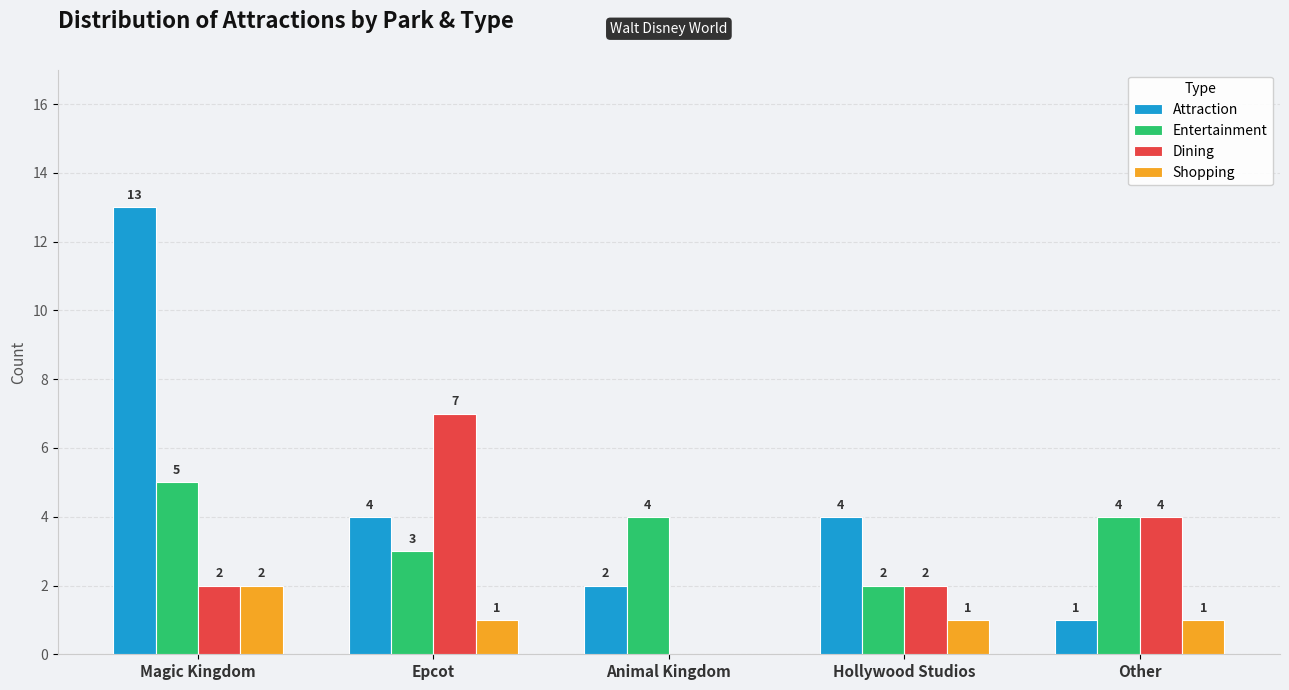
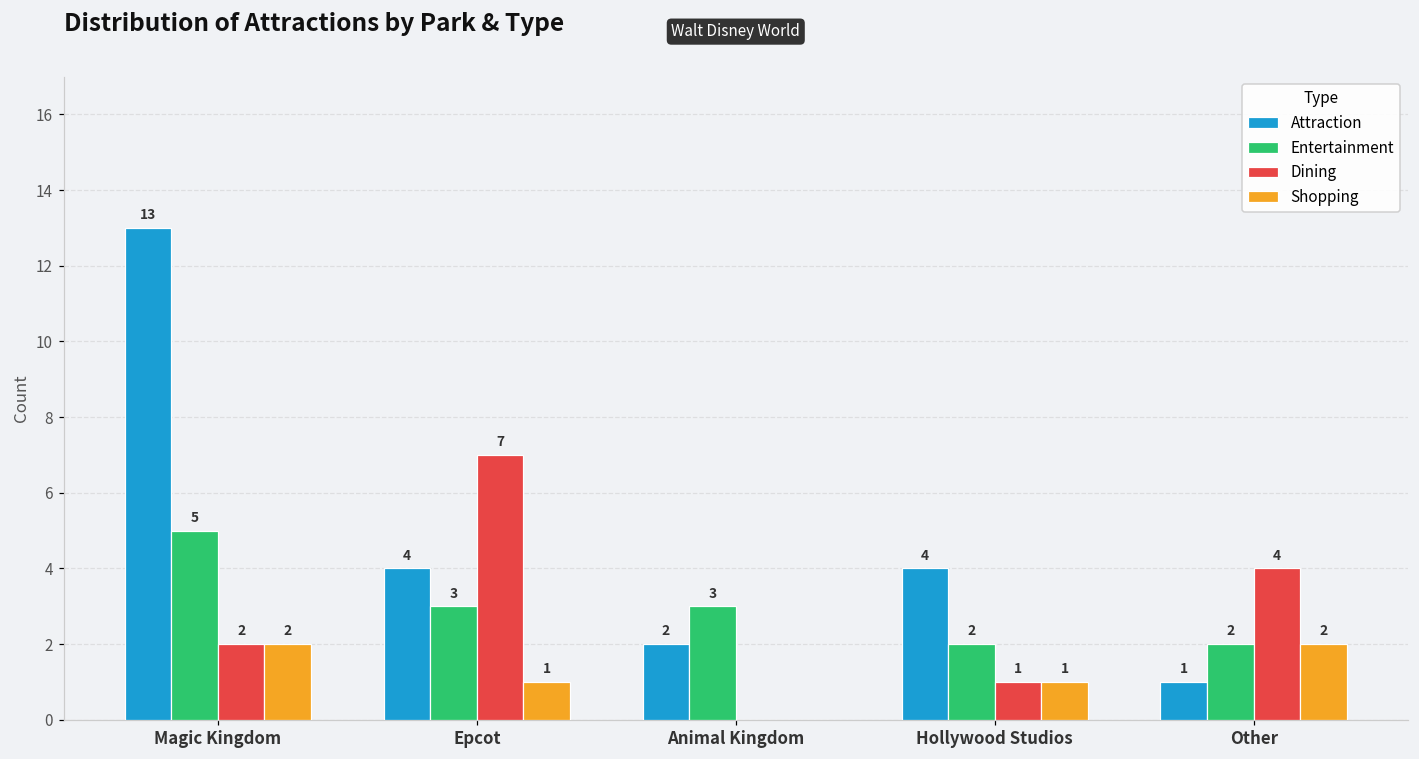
Entertainment, Animal Kingdom: 4 -> 3
Dining, Hollywood Studios: 2 -> 1
Entertainment, Other: 4 -> 2
Shopping, Other: 1 -> 2
